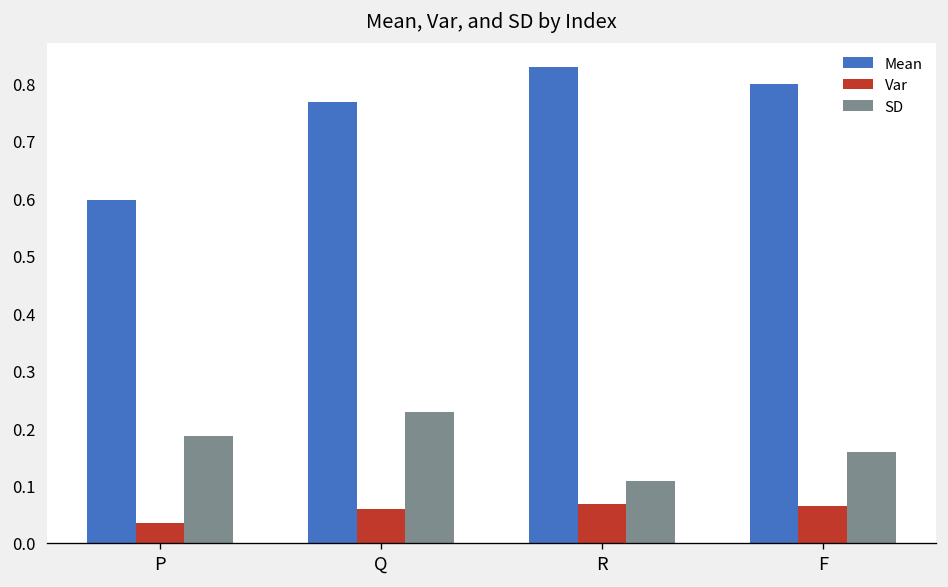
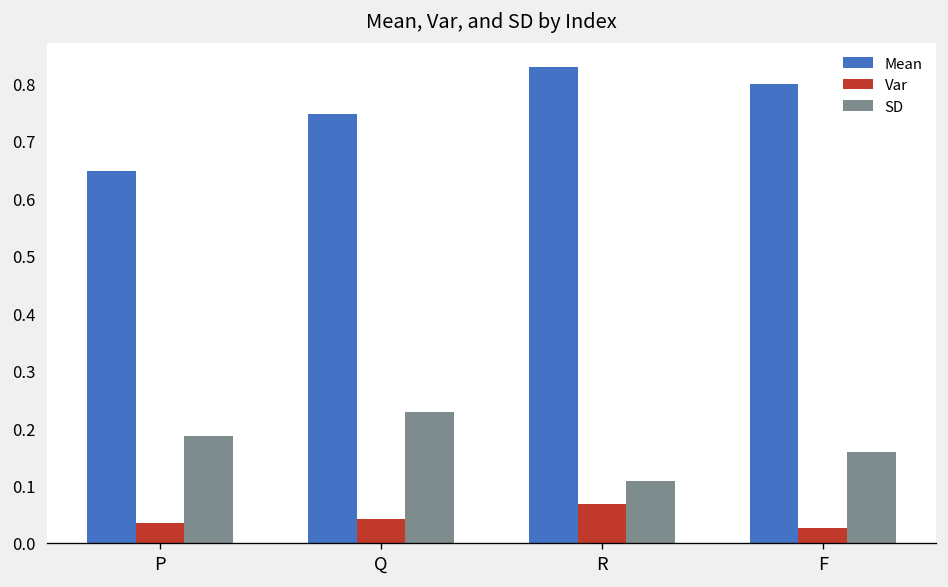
Mean, P: 0.60 -> 0.65
Mean, Q: 0.77 -> 0.75
Var, Q: 0.06 -> 0.04
Var, F: 0.06 -> 0.03
